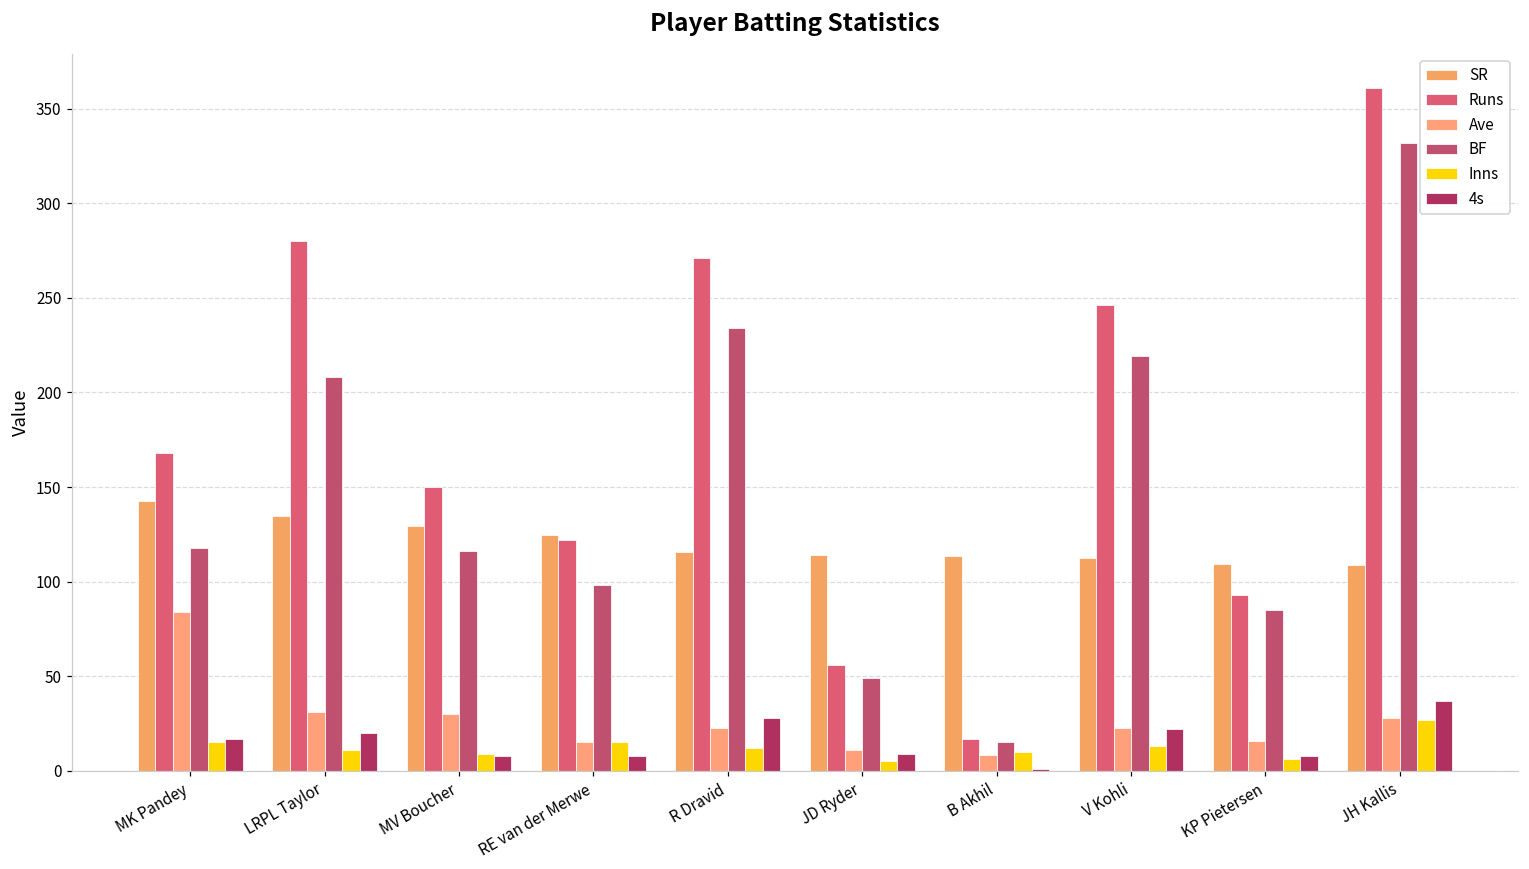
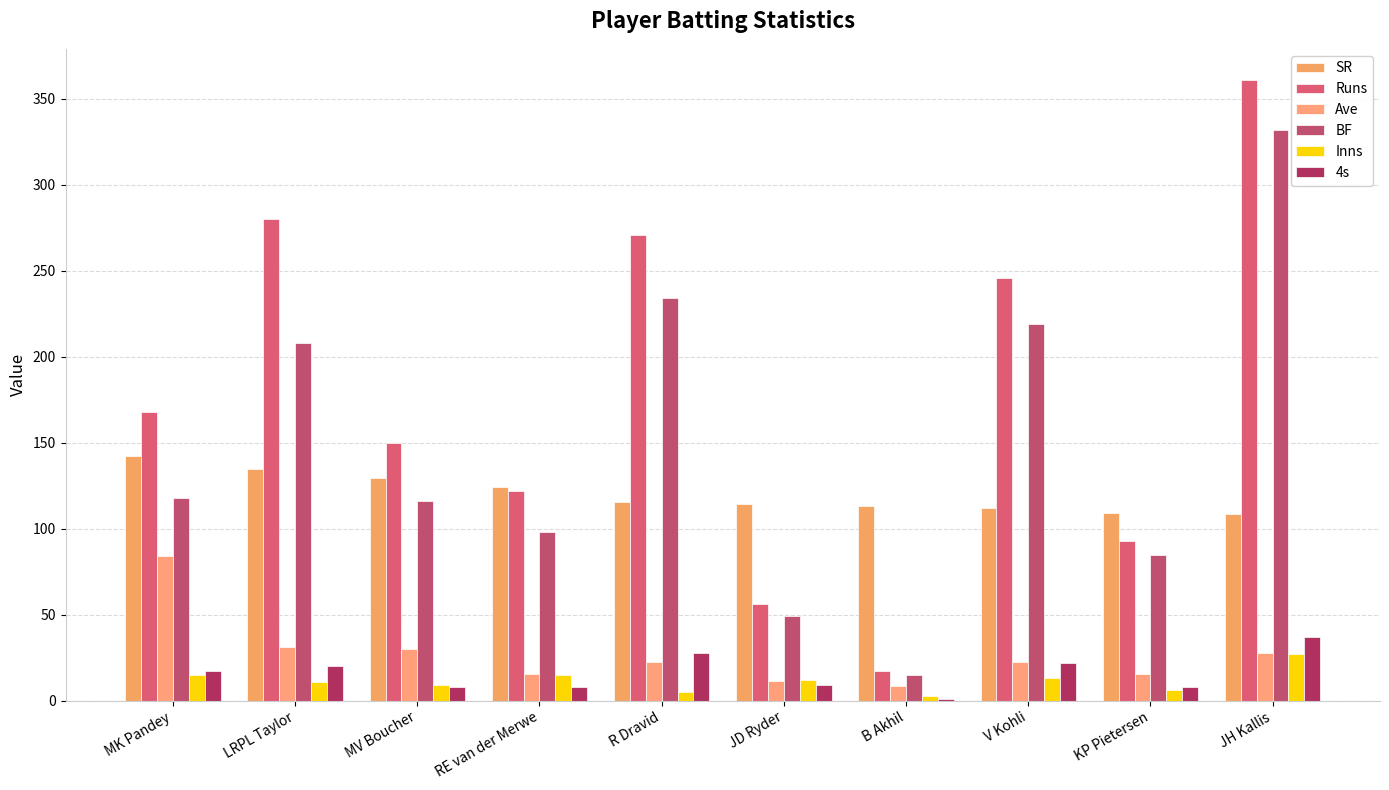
Inns, R Dravid: 12 -> 5
Inns, JD Ryder: 5 -> 12
Inns, B Akhil: 10 -> 3
